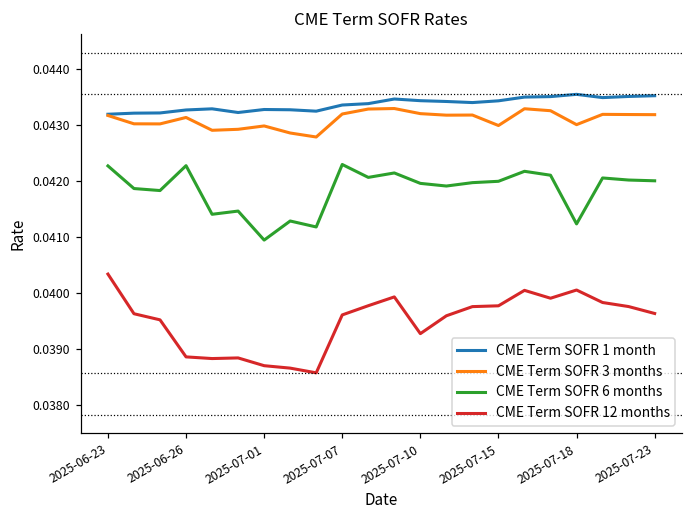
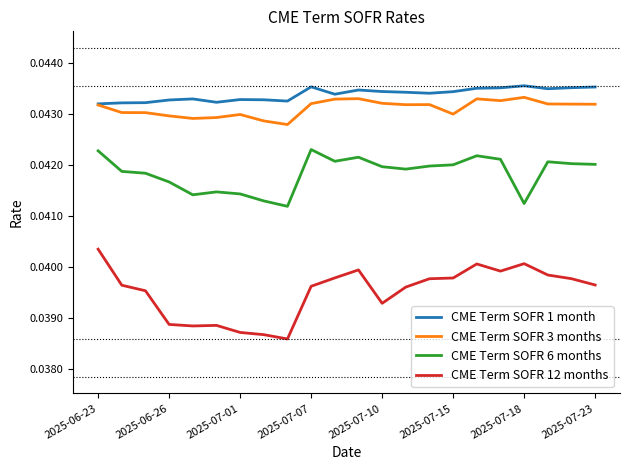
CME Term SOFR 3 months, 2025-06-26: 0.0431 -> 0.0430
CME Term SOFR 6 months, 2025-06-26: 0.0423 -> 0.0417
CME Term SOFR 6 months, 2025-07-01: 0.0409 -> 0.0414
CME Term SOFR 1 month, 2025-07-07: 0.0434 -> 0.0435
CME Term SOFR 3 months, 2025-07-18: 0.0430 -> 0.0433
